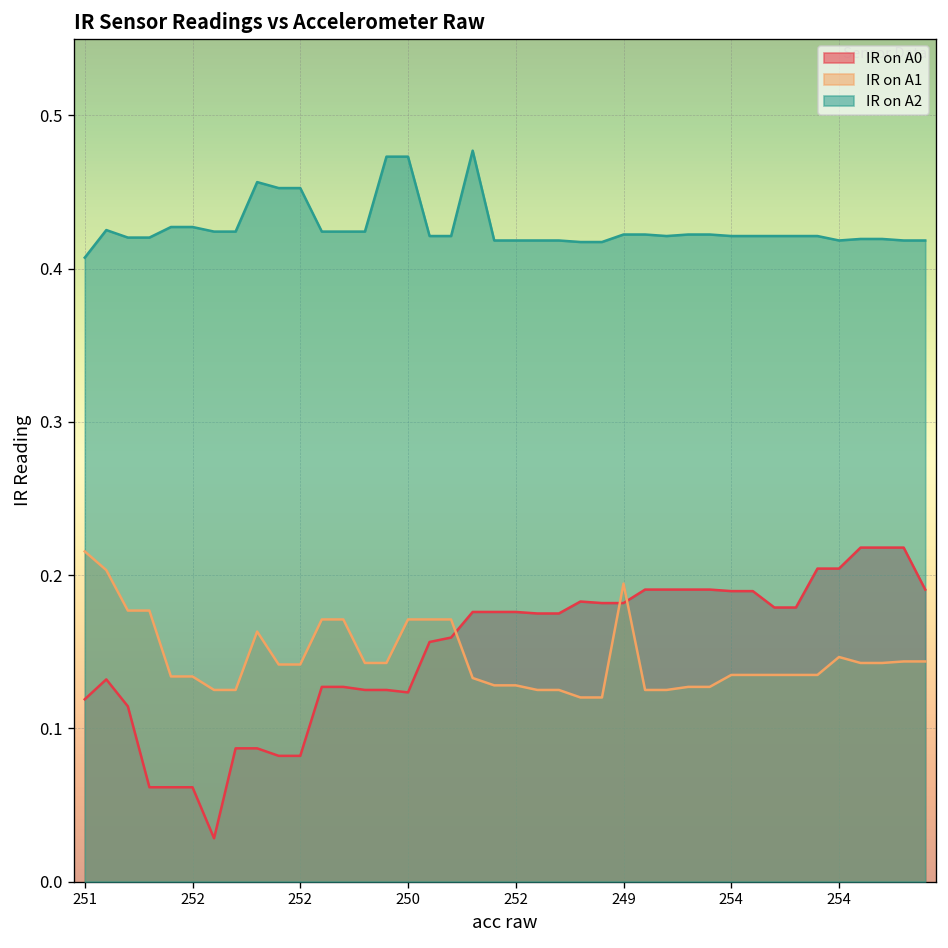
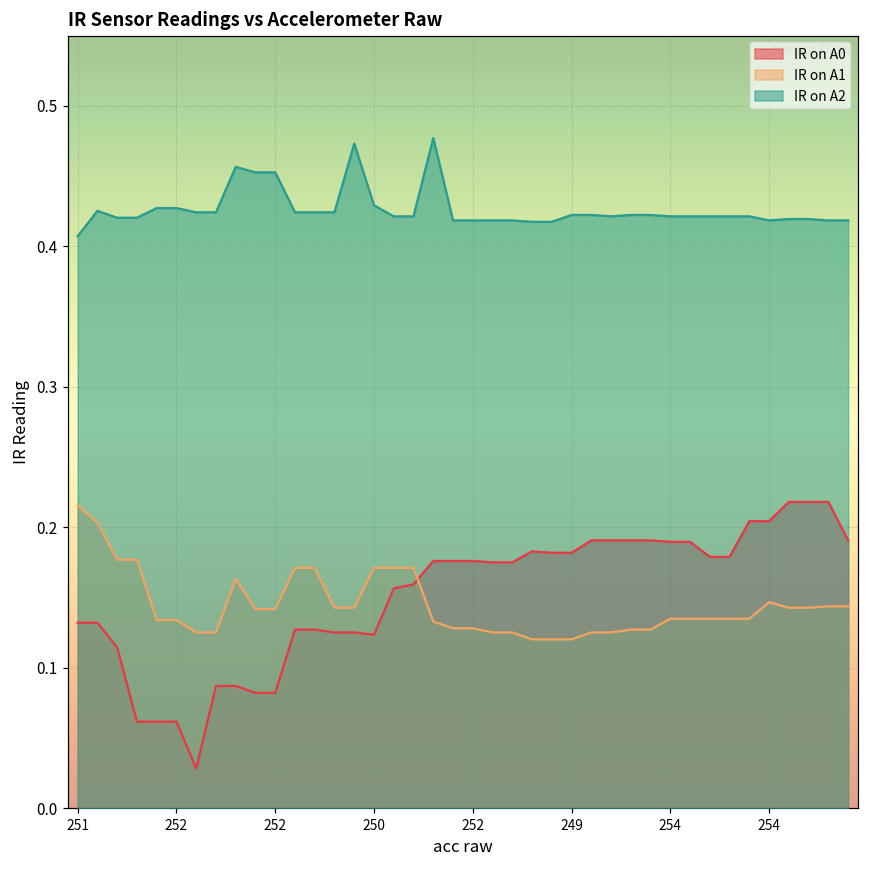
IR on A0, 251: 0.119 -> 0.132
IR on A2, 250: 0.473 -> 0.429
IR on A1, 249: 0.195 -> 0.120
